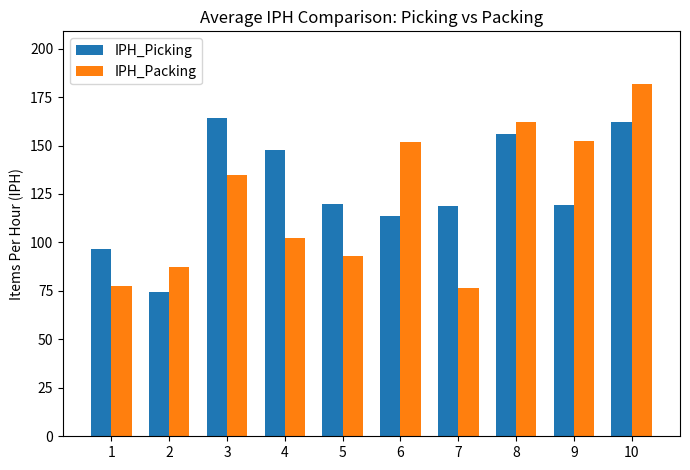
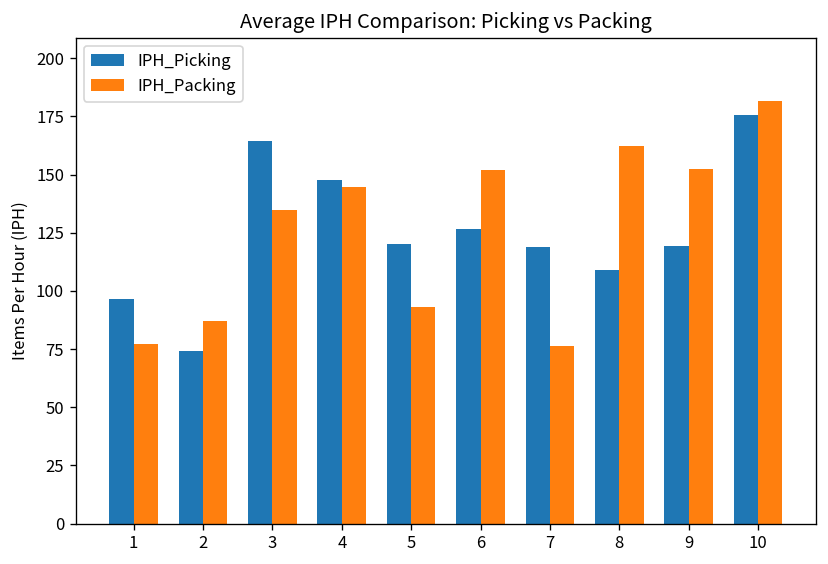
IPH_Packing, 4: 102 -> 145
IPH_Picking, 6: 114 -> 127
IPH_Picking, 8: 156 -> 109
IPH_Picking, 10: 162 -> 176
